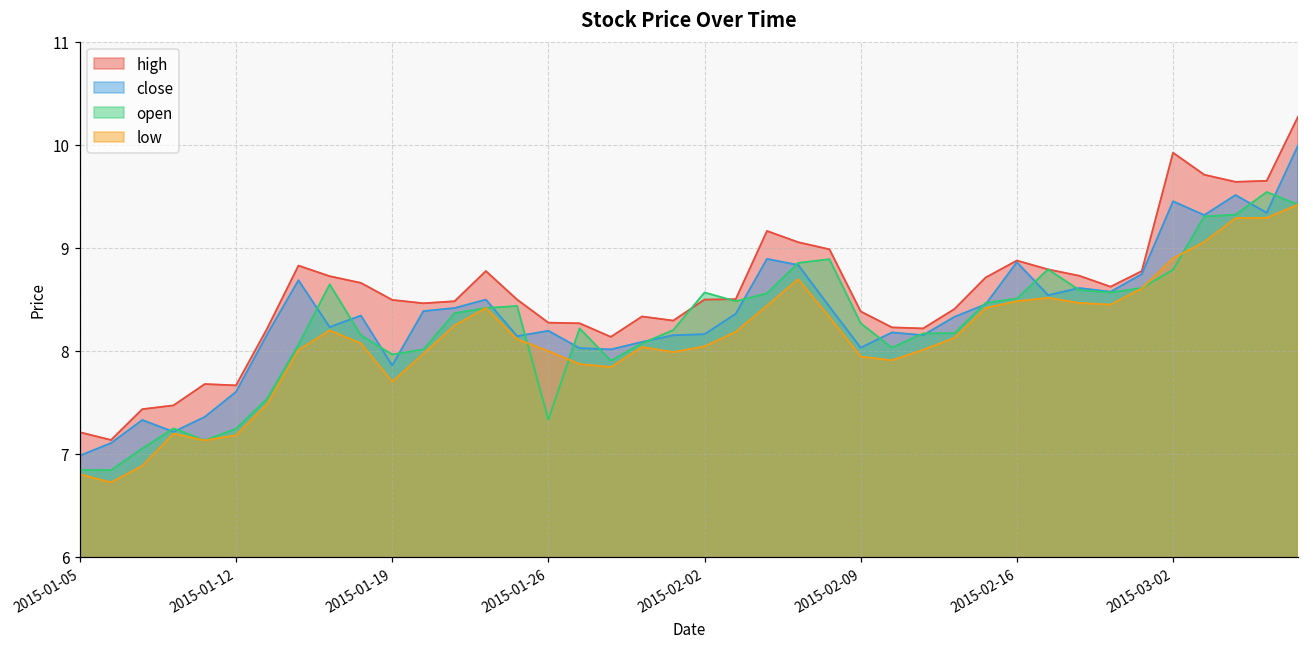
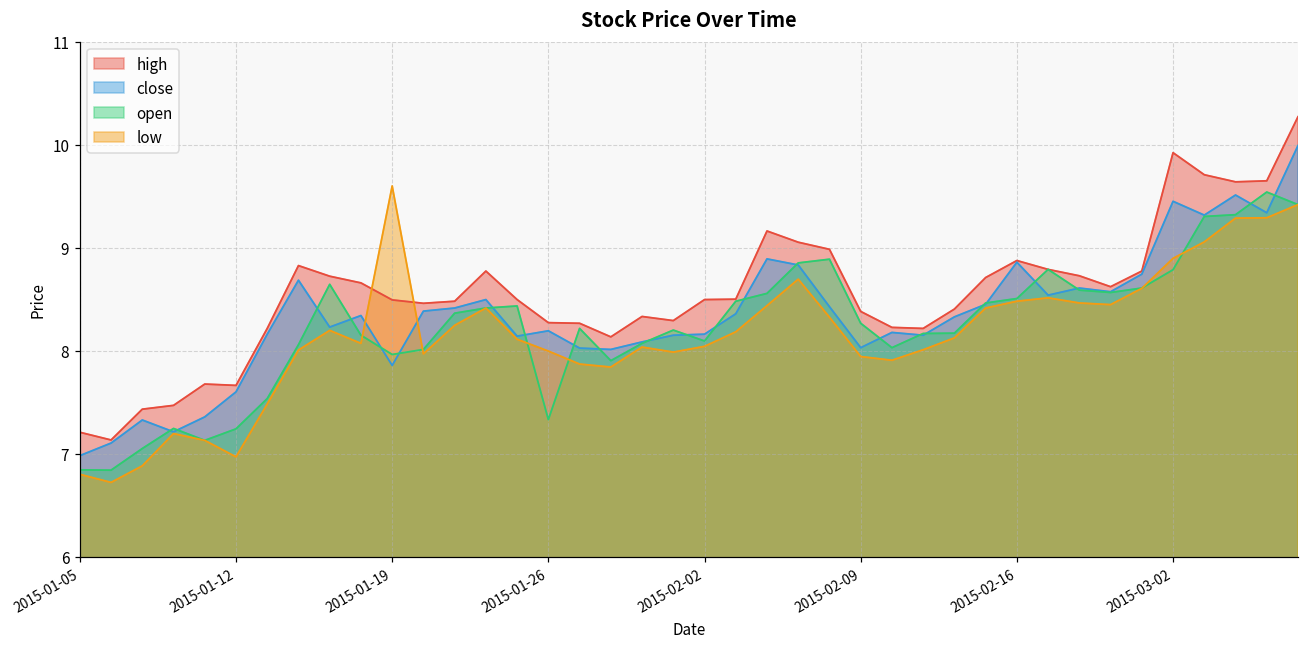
low, 2015-01-12: 7.2 -> 7.0
low, 2015-01-19: 7.7 -> 9.6
open, 2015-02-02: 8.6 -> 8.1
